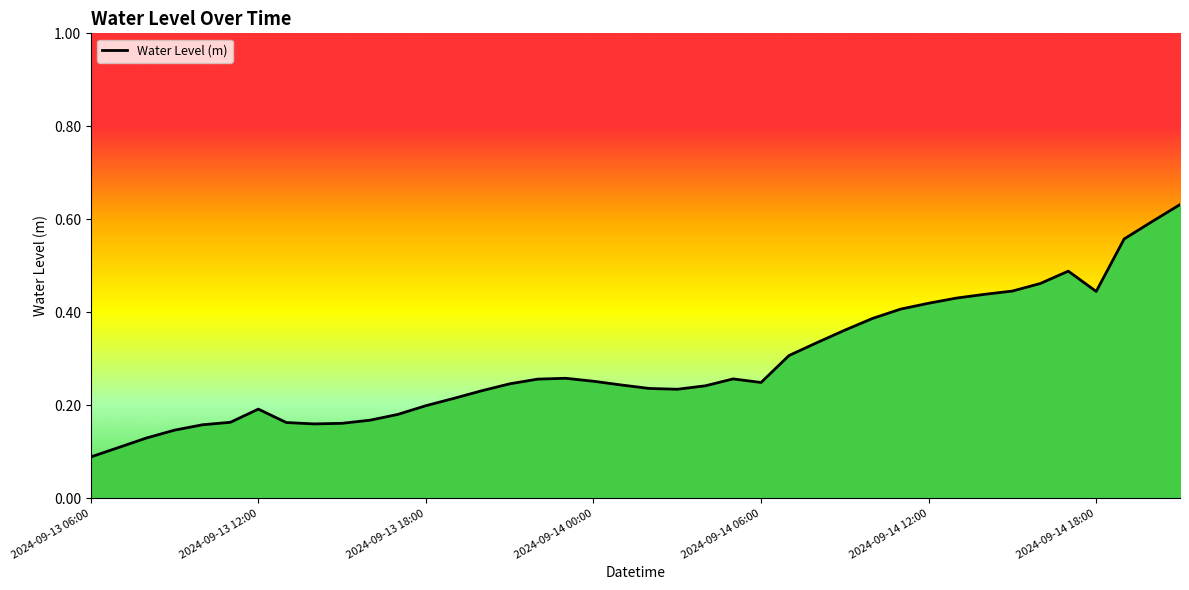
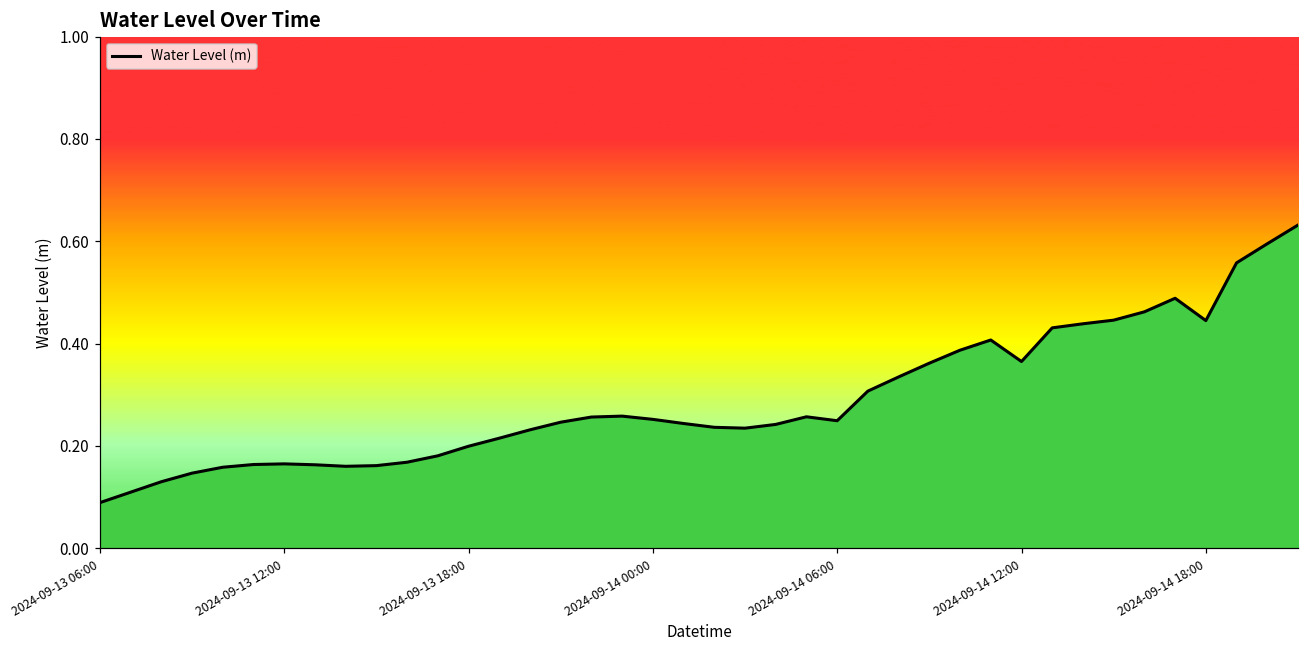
2024-09-13 12:00: 0.19 -> 0.16
2024-09-14 12:00: 0.42 -> 0.36
